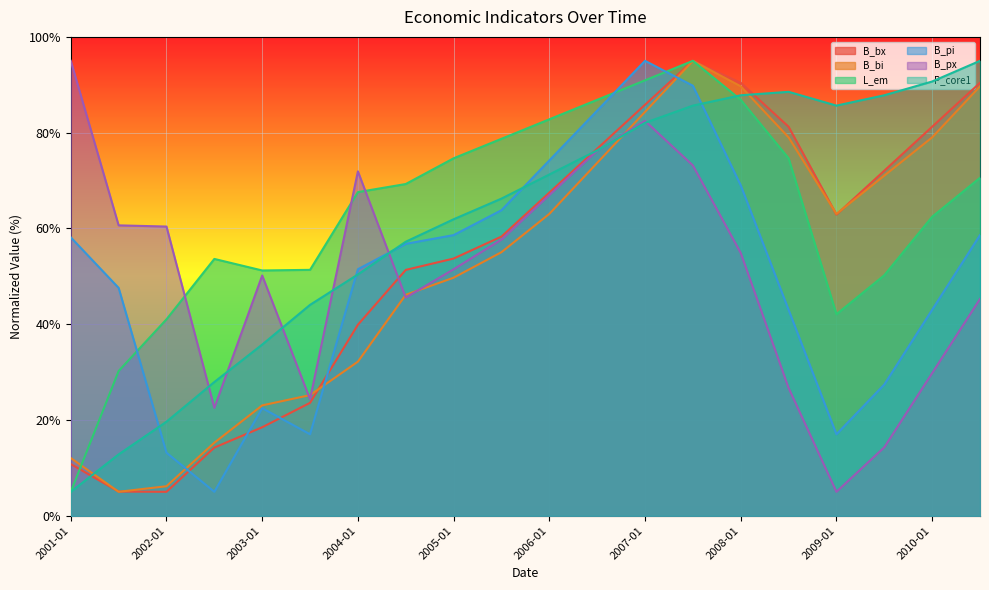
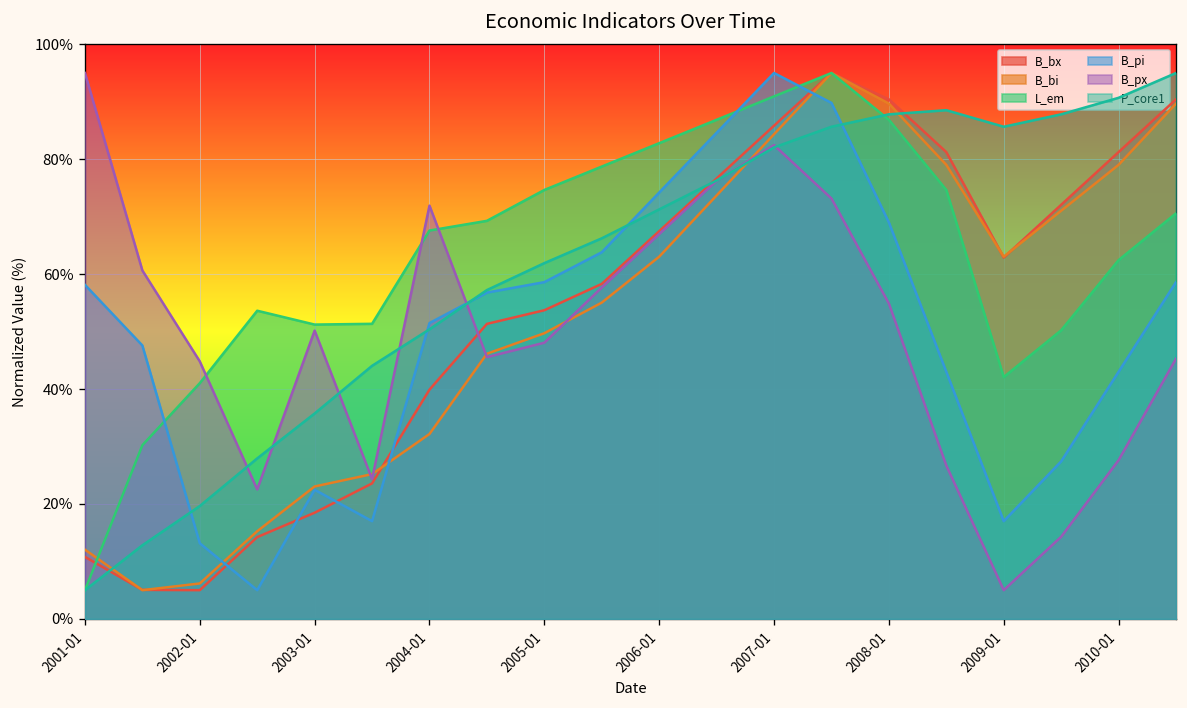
B_px, 2002-01: 60% -> 45%
B_px, 2005-01: 51% -> 48%
B_px, 2010-01: 30% -> 28%
